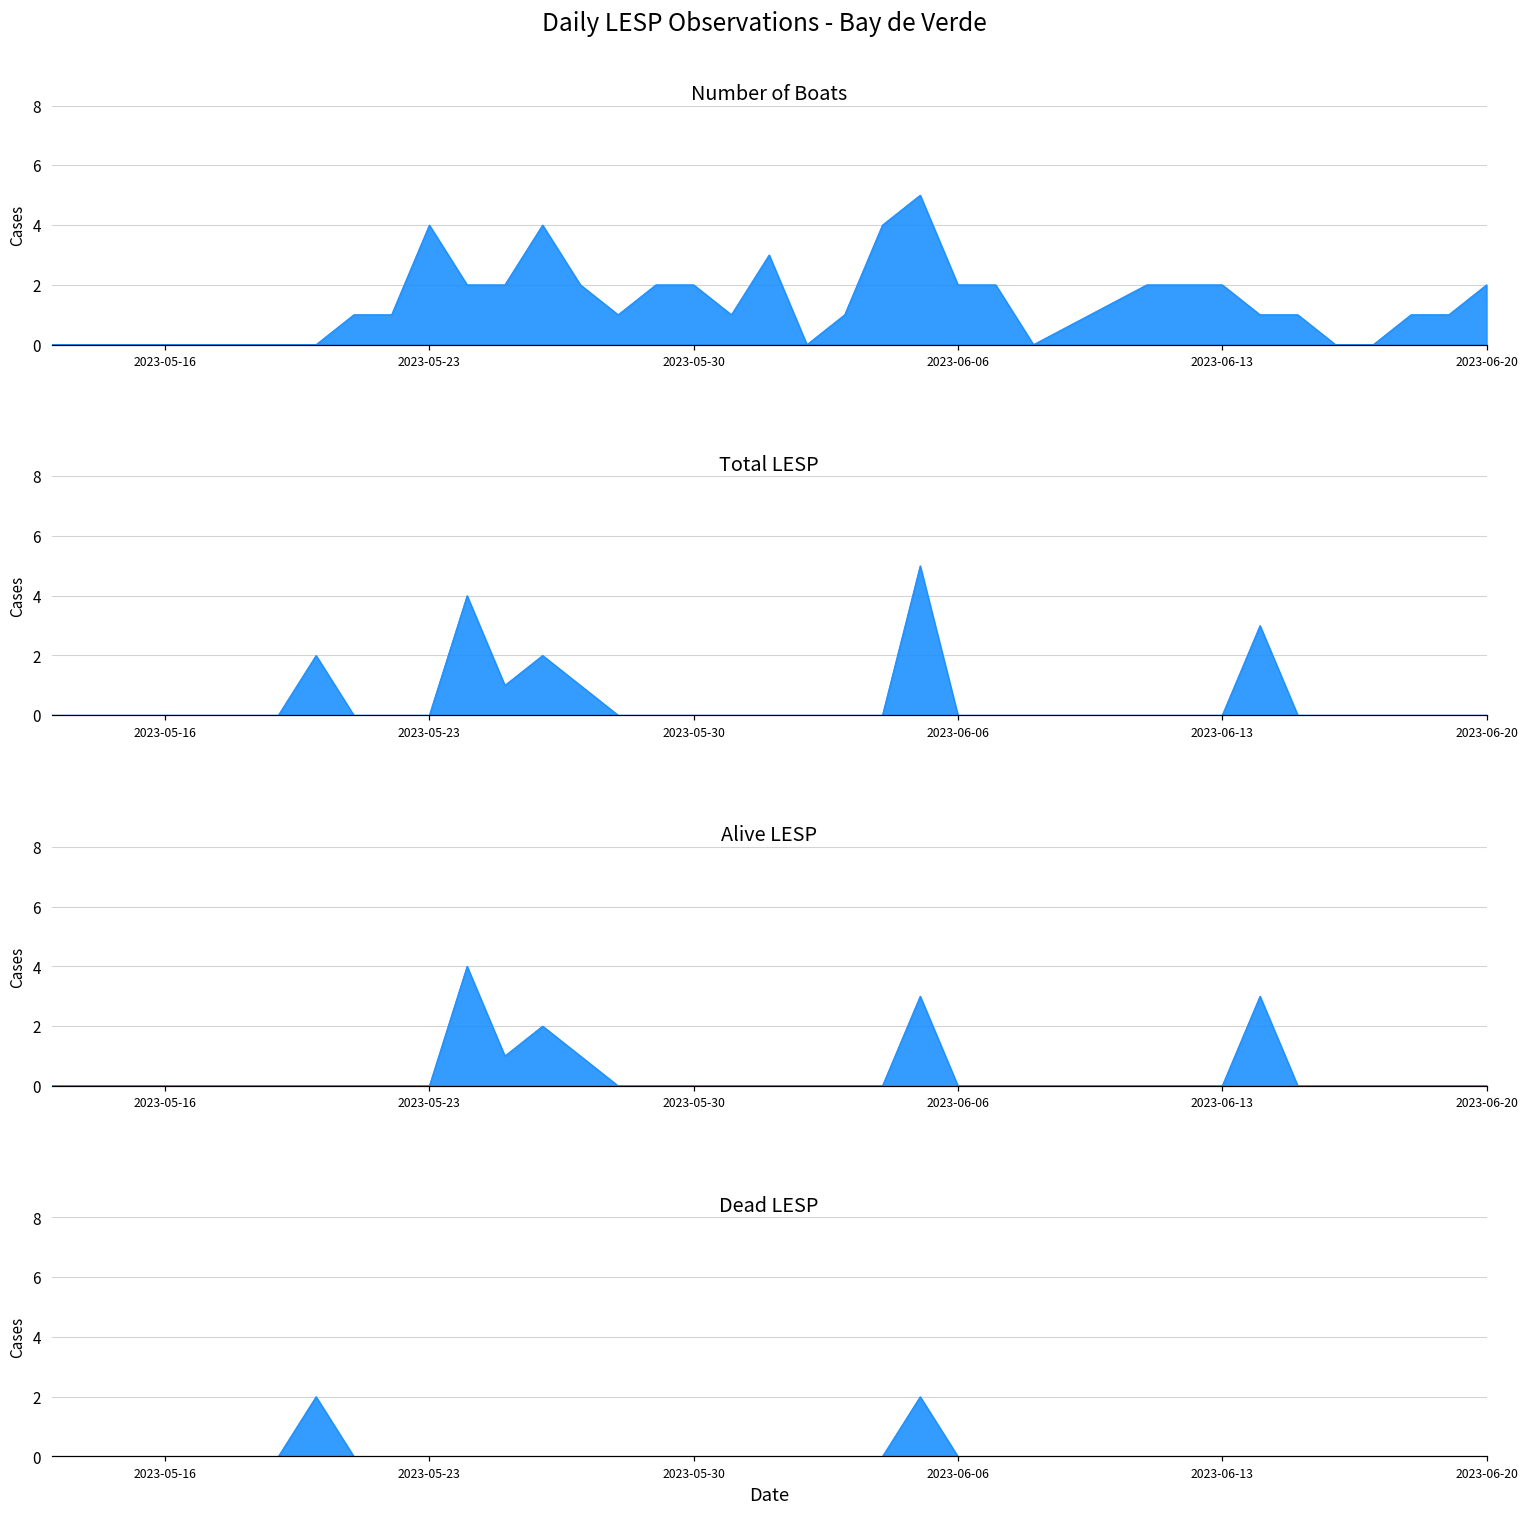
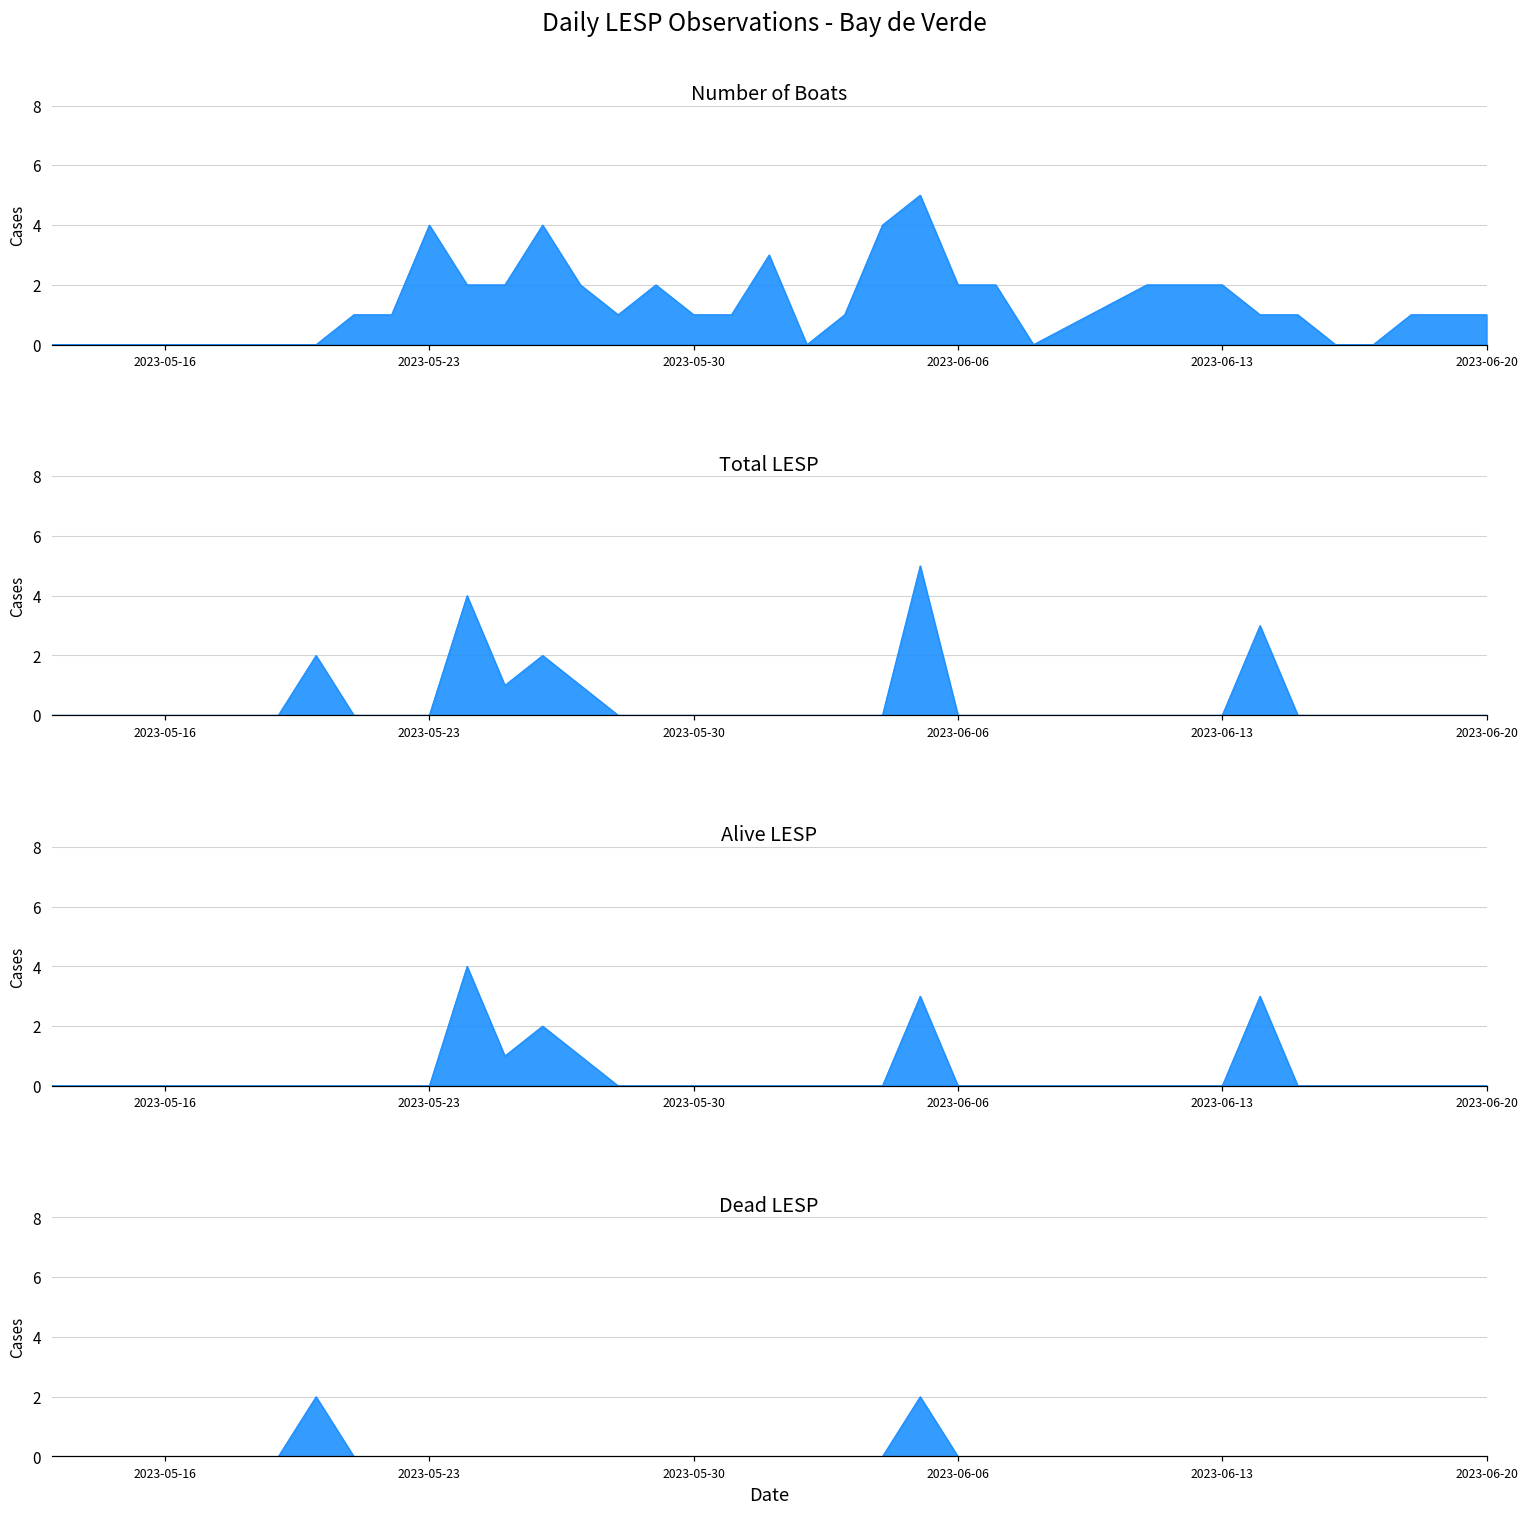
Number of Boats, 2023-05-30: 2 -> 1
Number of Boats, 2023-06-20: 2 -> 1
